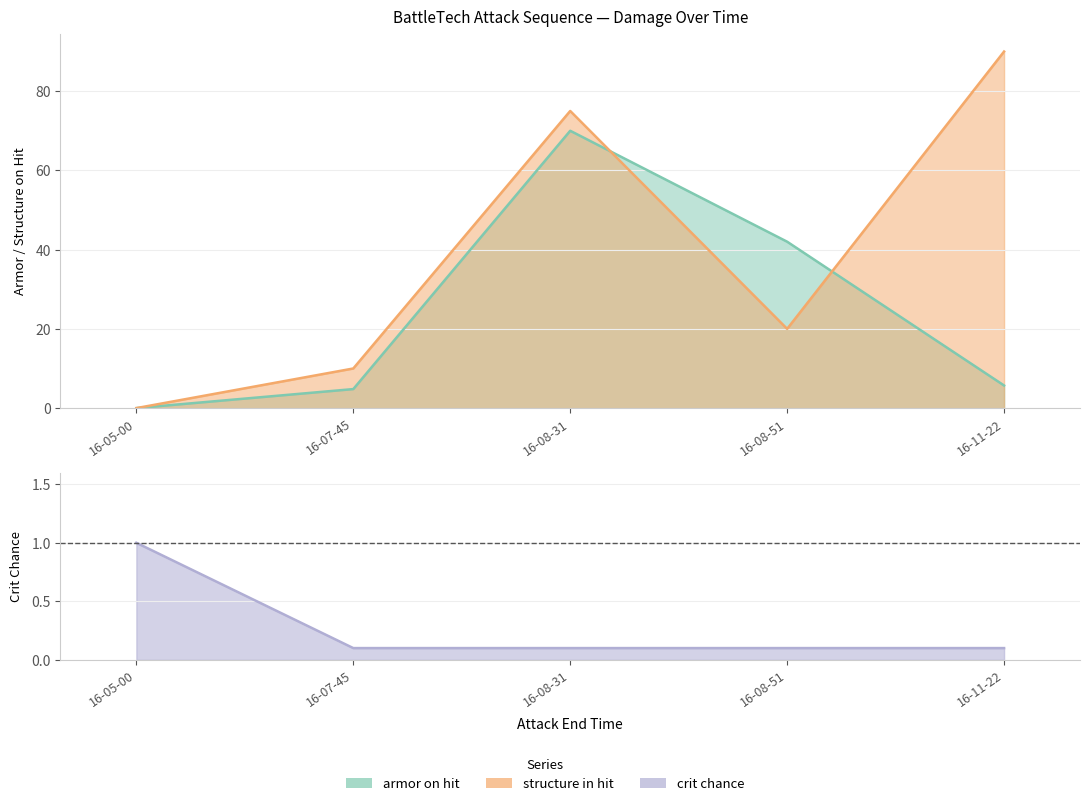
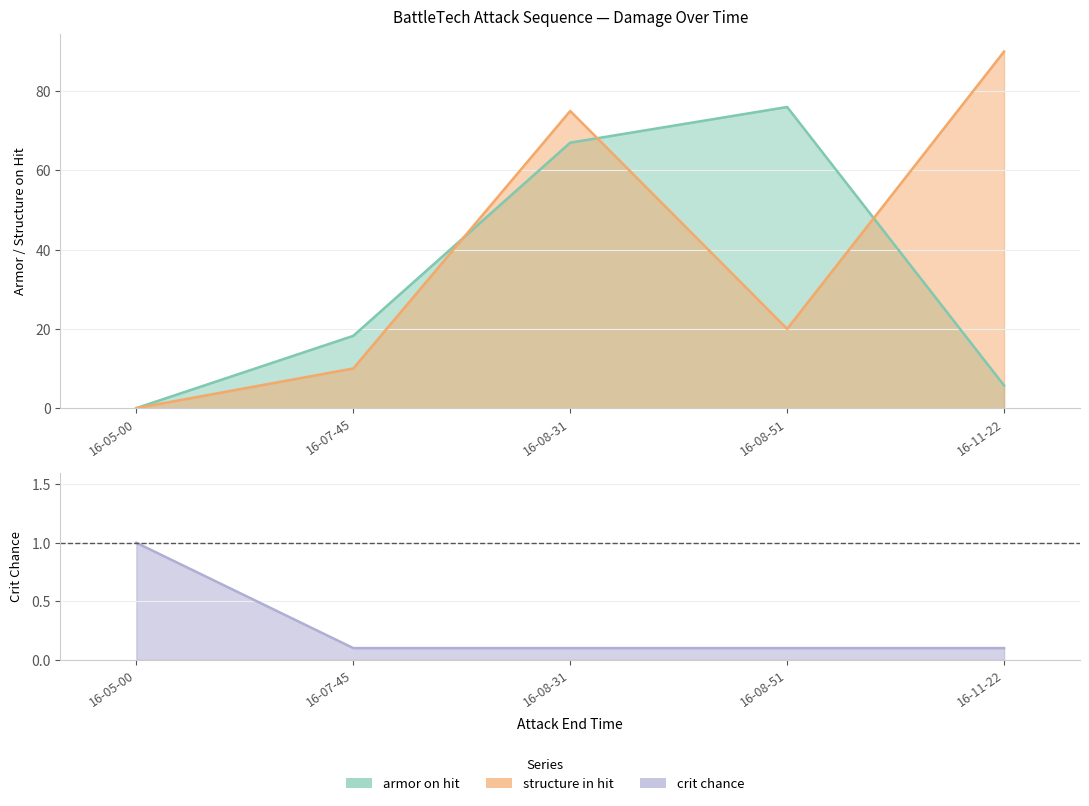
BattleTech Attack Sequence — Damage Over Time, armor on hit, 16-07-45: 5 -> 18
BattleTech Attack Sequence — Damage Over Time, armor on hit, 16-08-31: 70 -> 67
BattleTech Attack Sequence — Damage Over Time, armor on hit, 16-08-51: 42 -> 76
